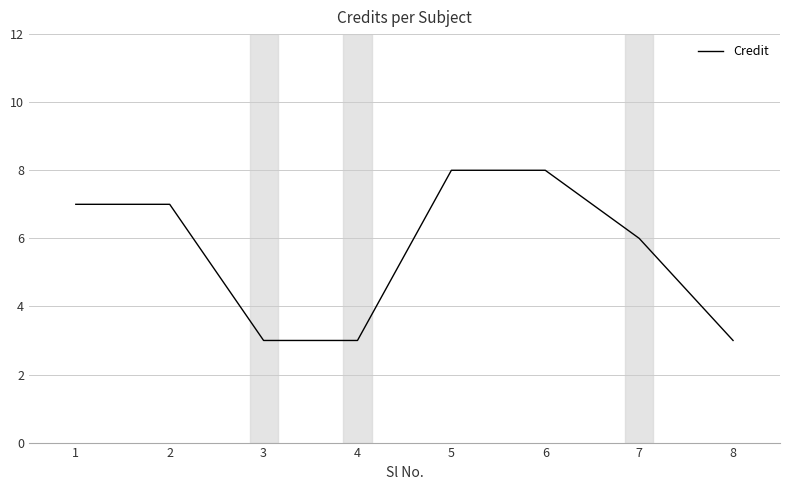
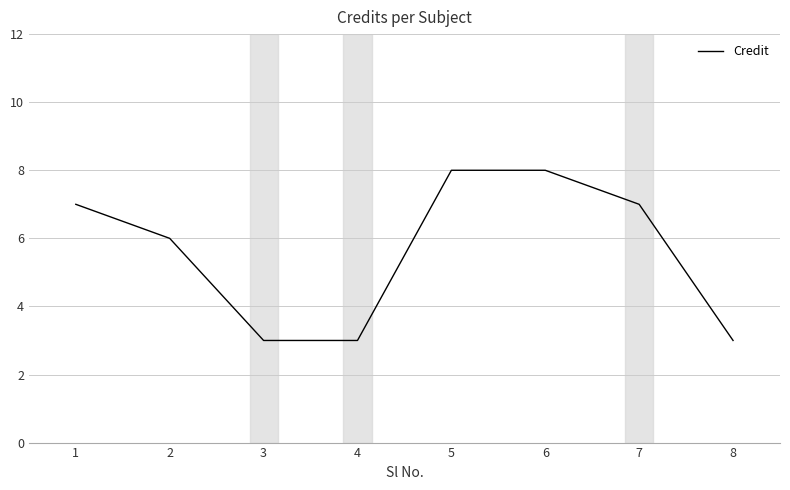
2: 7 -> 6
7: 6 -> 7
